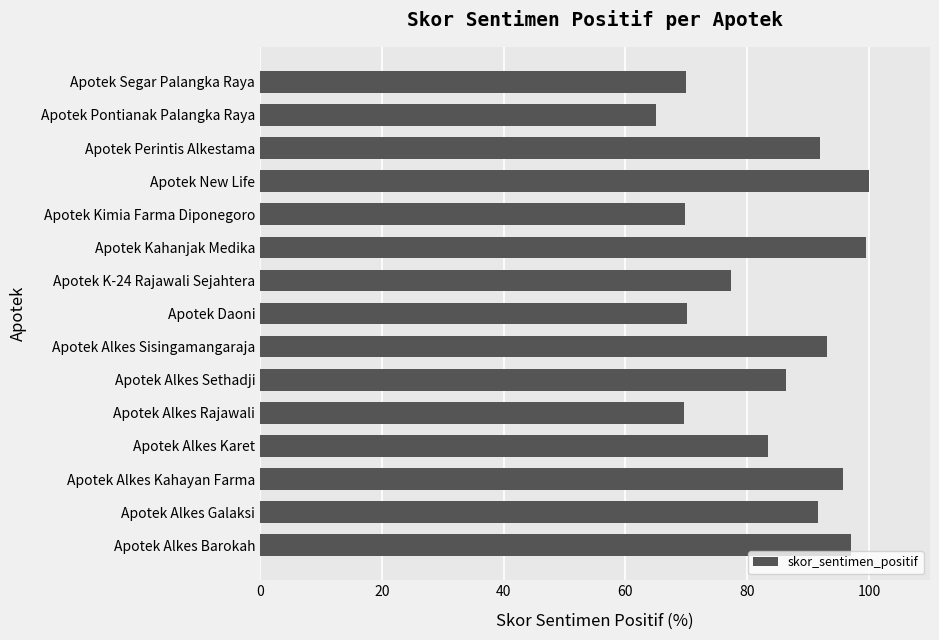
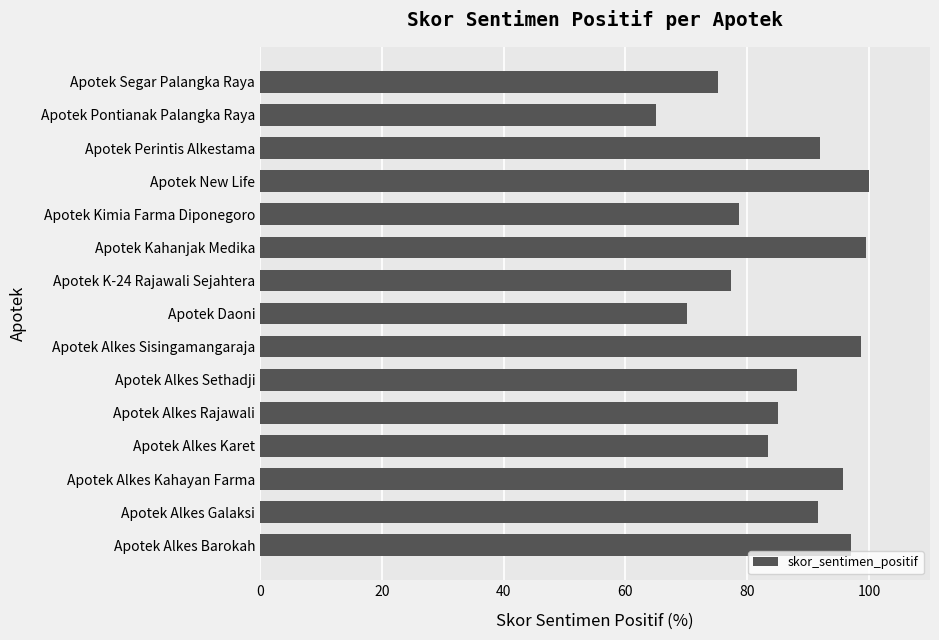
Apotek Segar Palangka Raya: 70 -> 75
Apotek Kimia Farma Diponegoro: 70 -> 79
Apotek Alkes Sisingamangaraja: 93 -> 99
Apotek Alkes Sethadji: 86 -> 88
Apotek Alkes Rajawali: 70 -> 85
